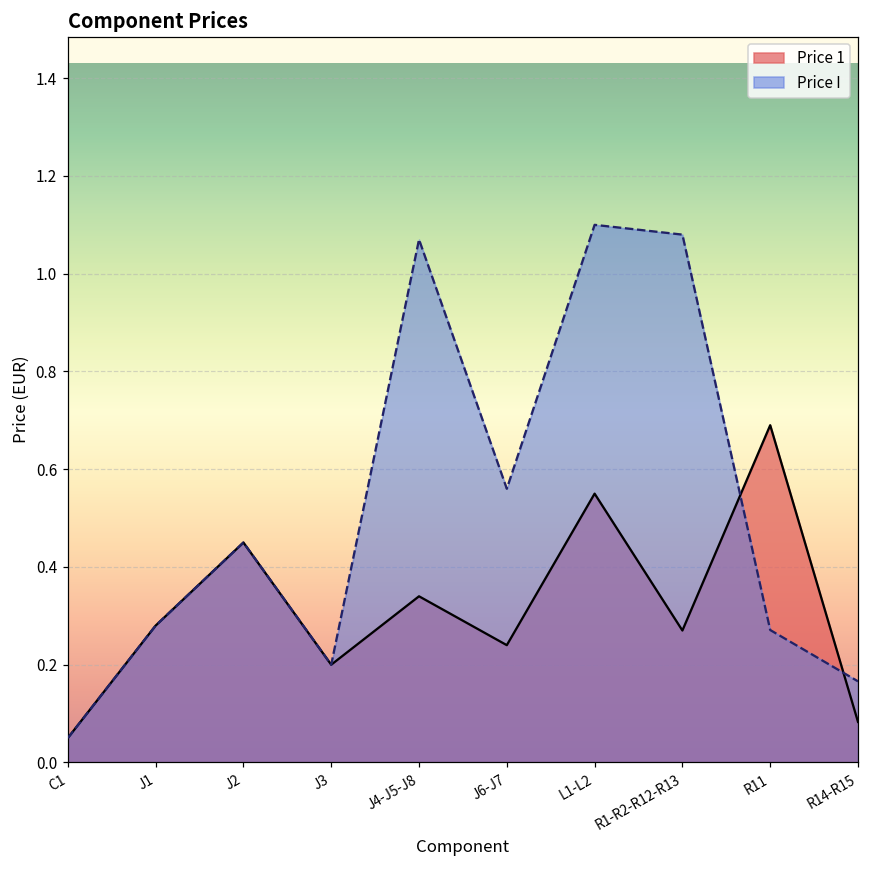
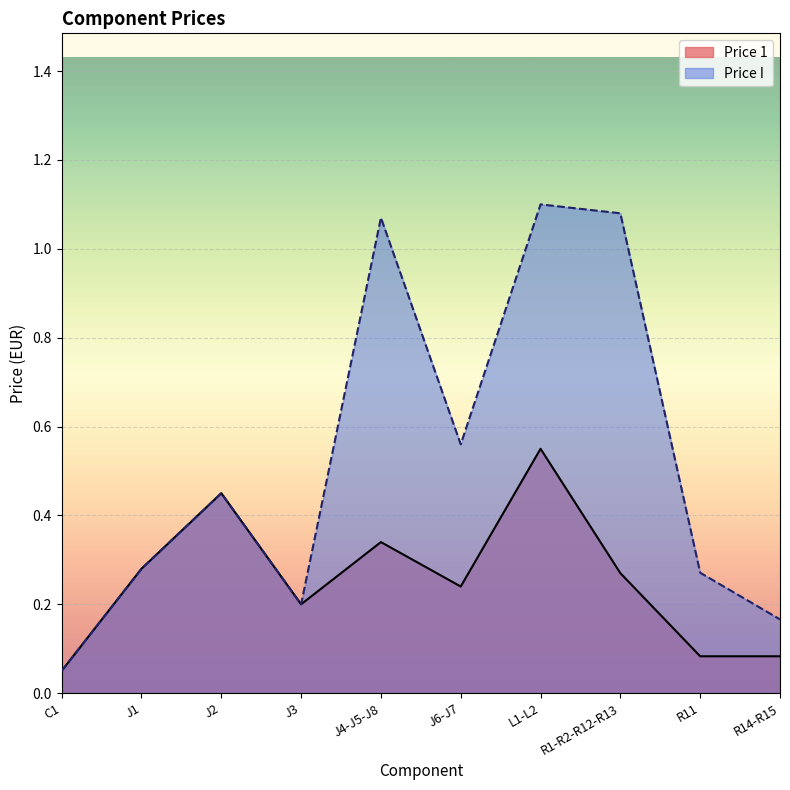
Price 1, R11: 0.69 -> 0.08
